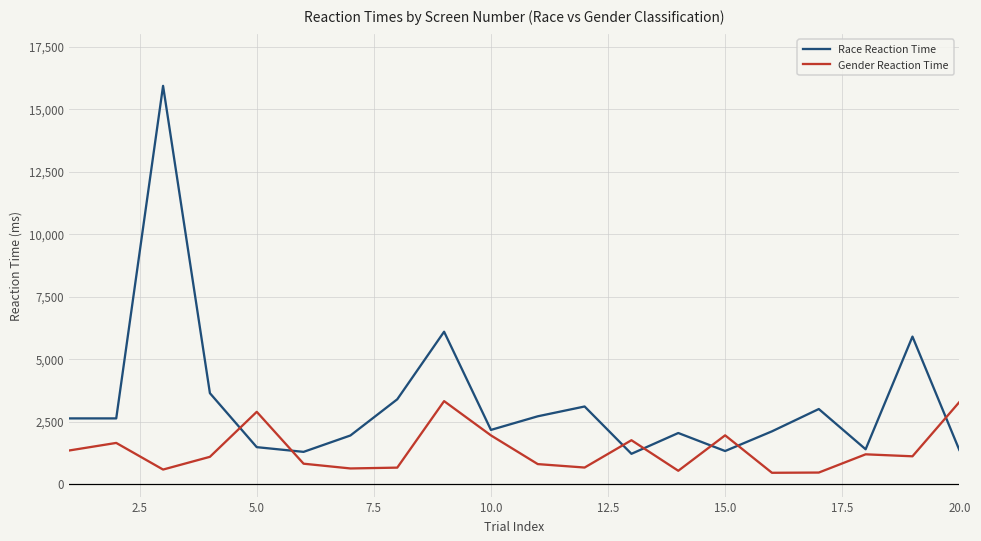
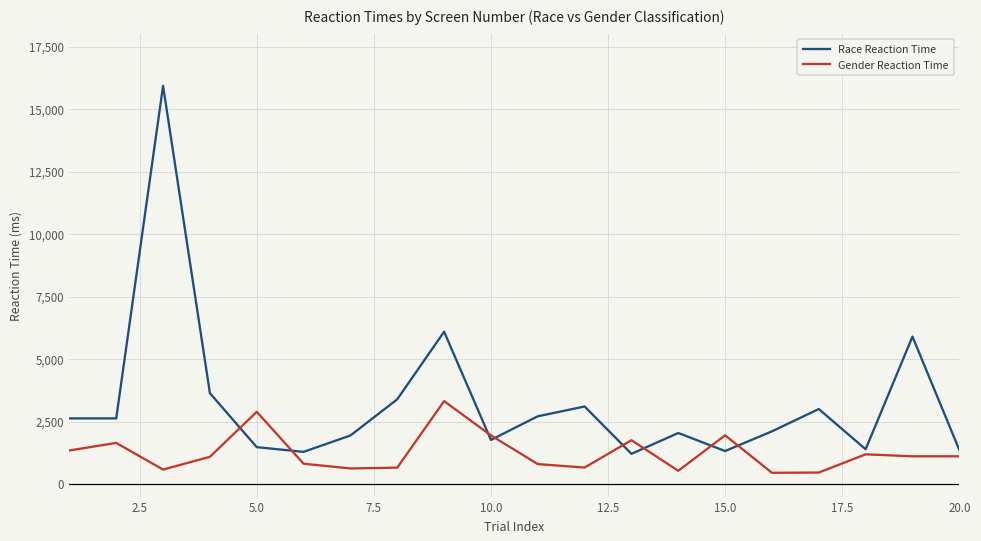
Race Reaction Time, 10.0: 2,200 -> 1,800
Gender Reaction Time, 20.0: 3,300 -> 1,100
